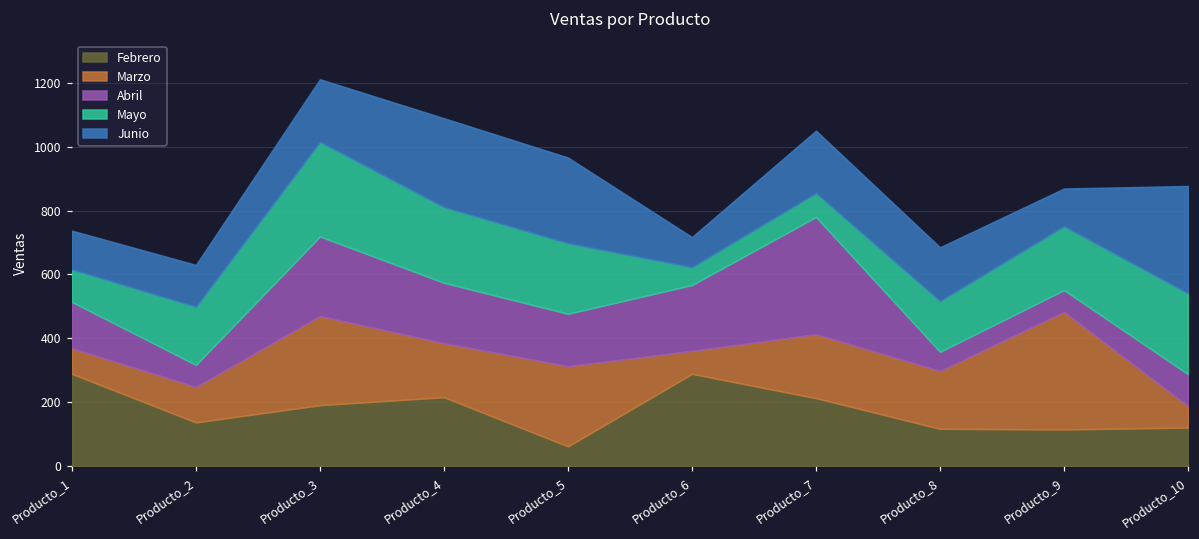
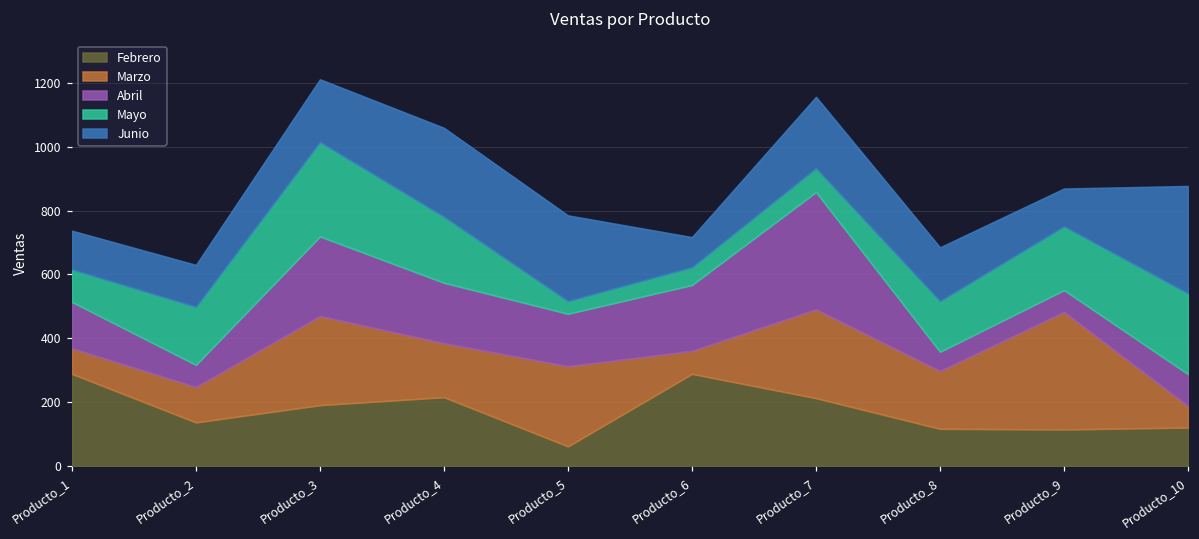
Mayo, Producto_4: 240 -> 210
Mayo, Producto_5: 220 -> 40
Marzo, Producto_7: 200 -> 280
Junio, Producto_7: 200 -> 220
